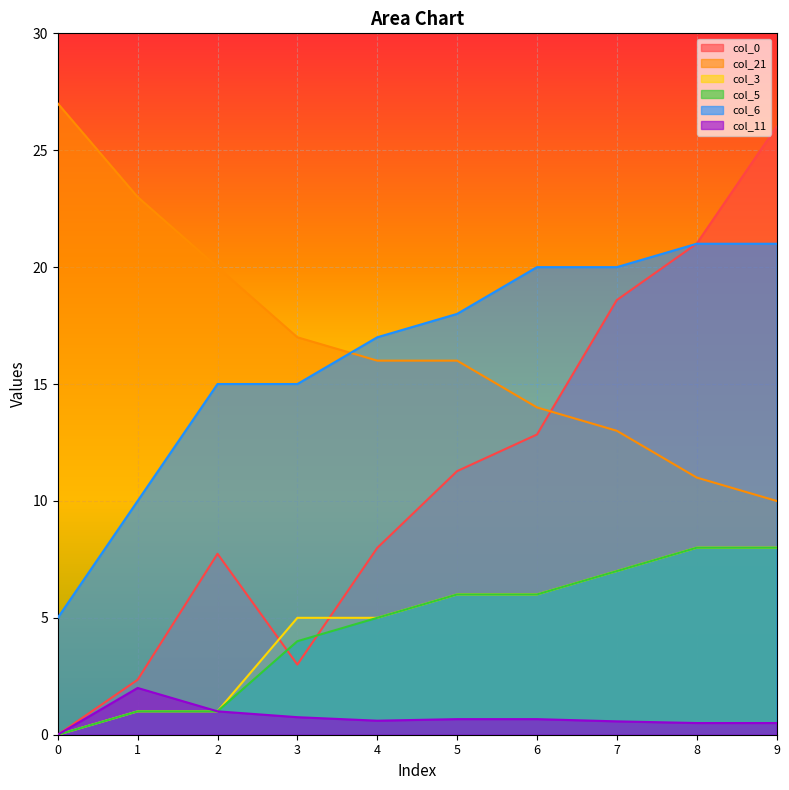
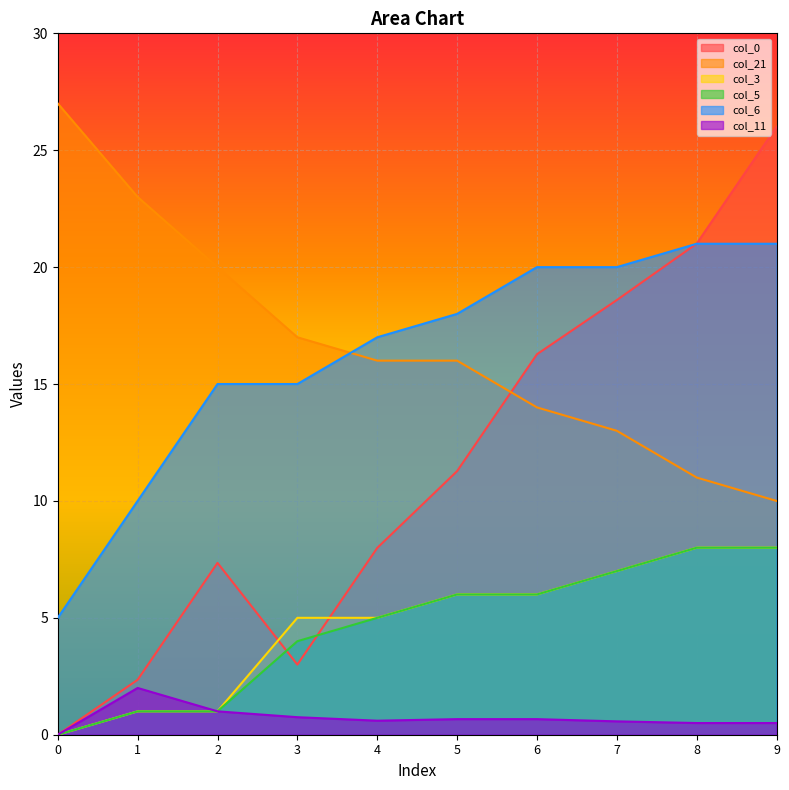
col_0, 2: 7.7 -> 7.4
col_0, 6: 12.8 -> 16.3
